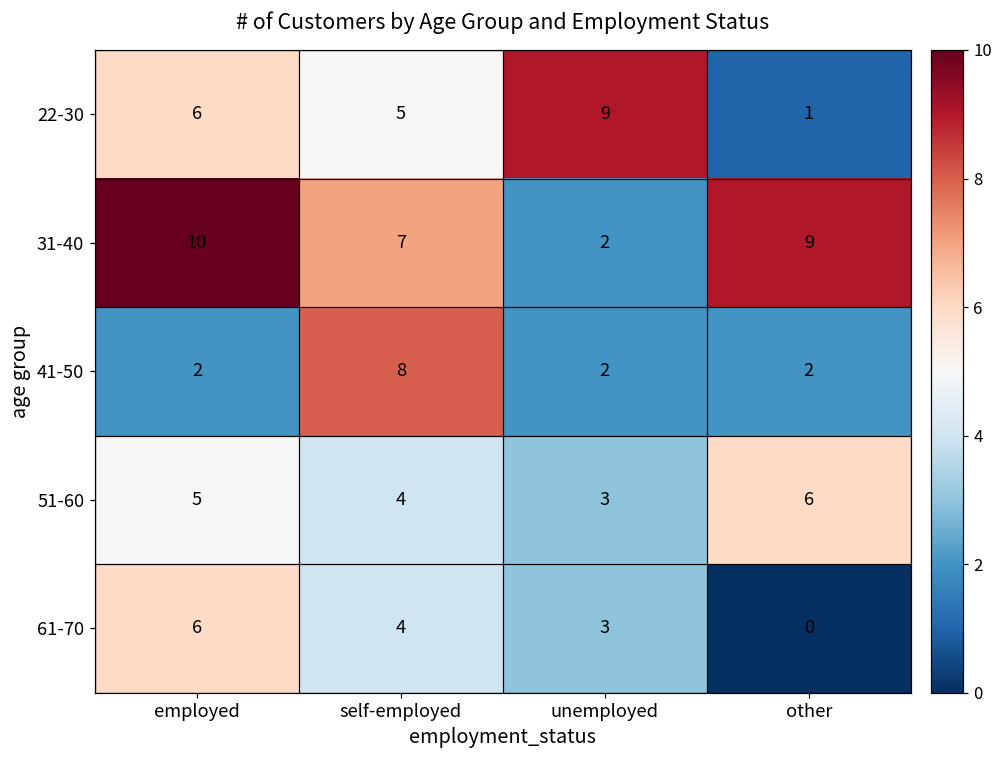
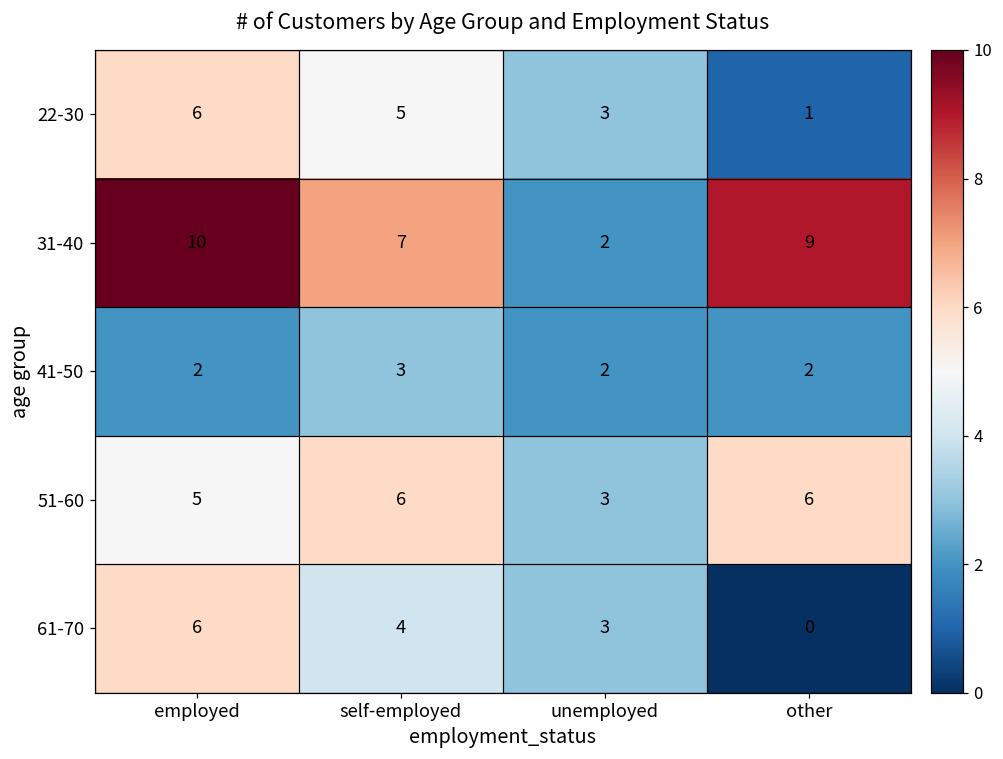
22-30, unemployed: 9 -> 3
41-50, self-employed: 8 -> 3
51-60, self-employed: 4 -> 6
